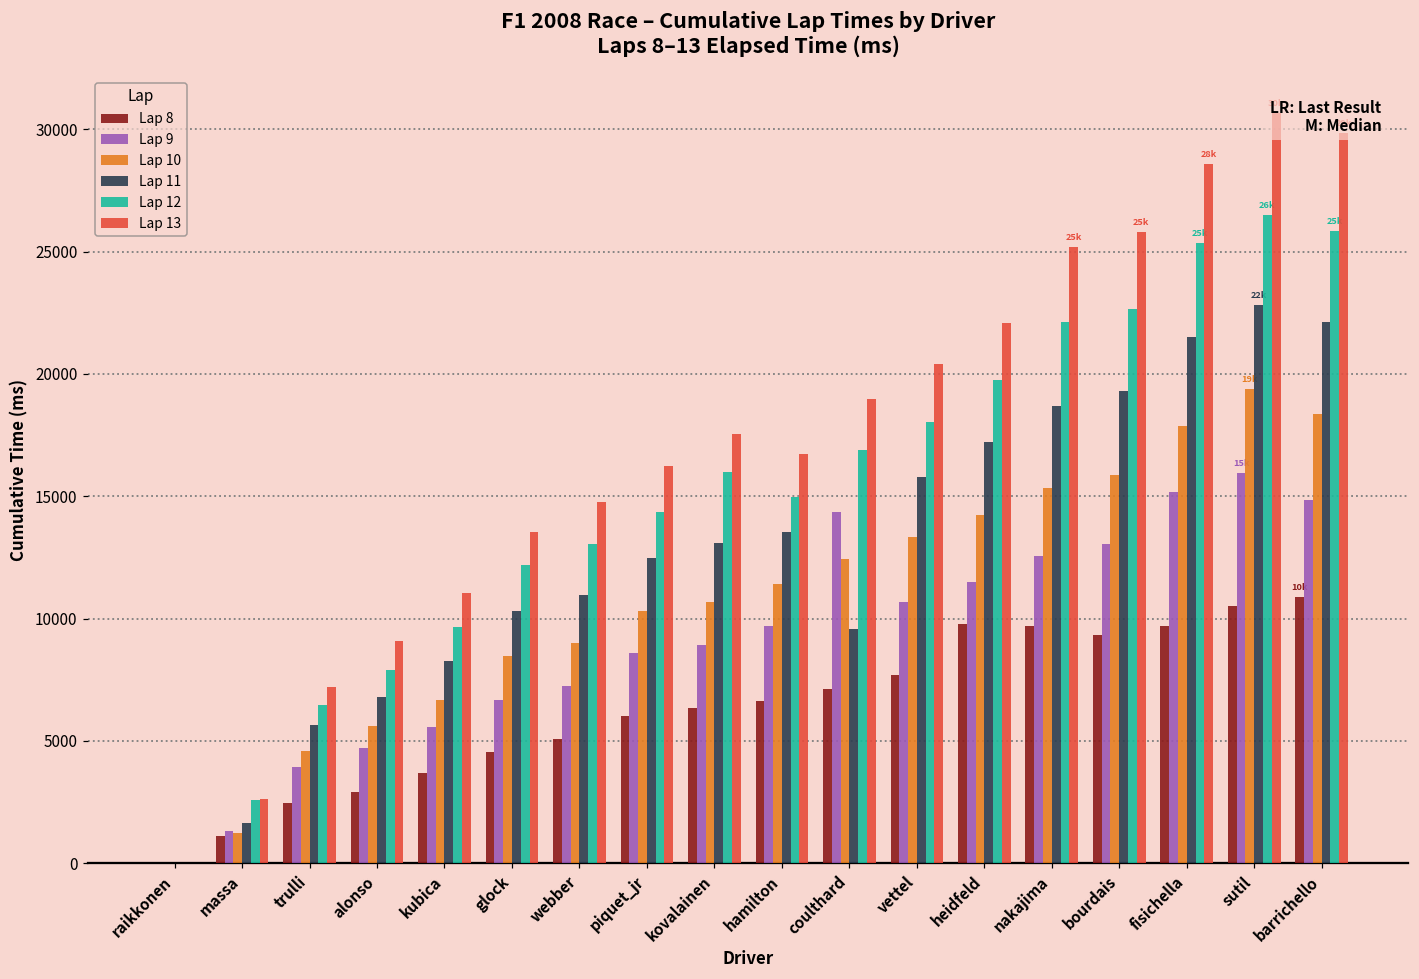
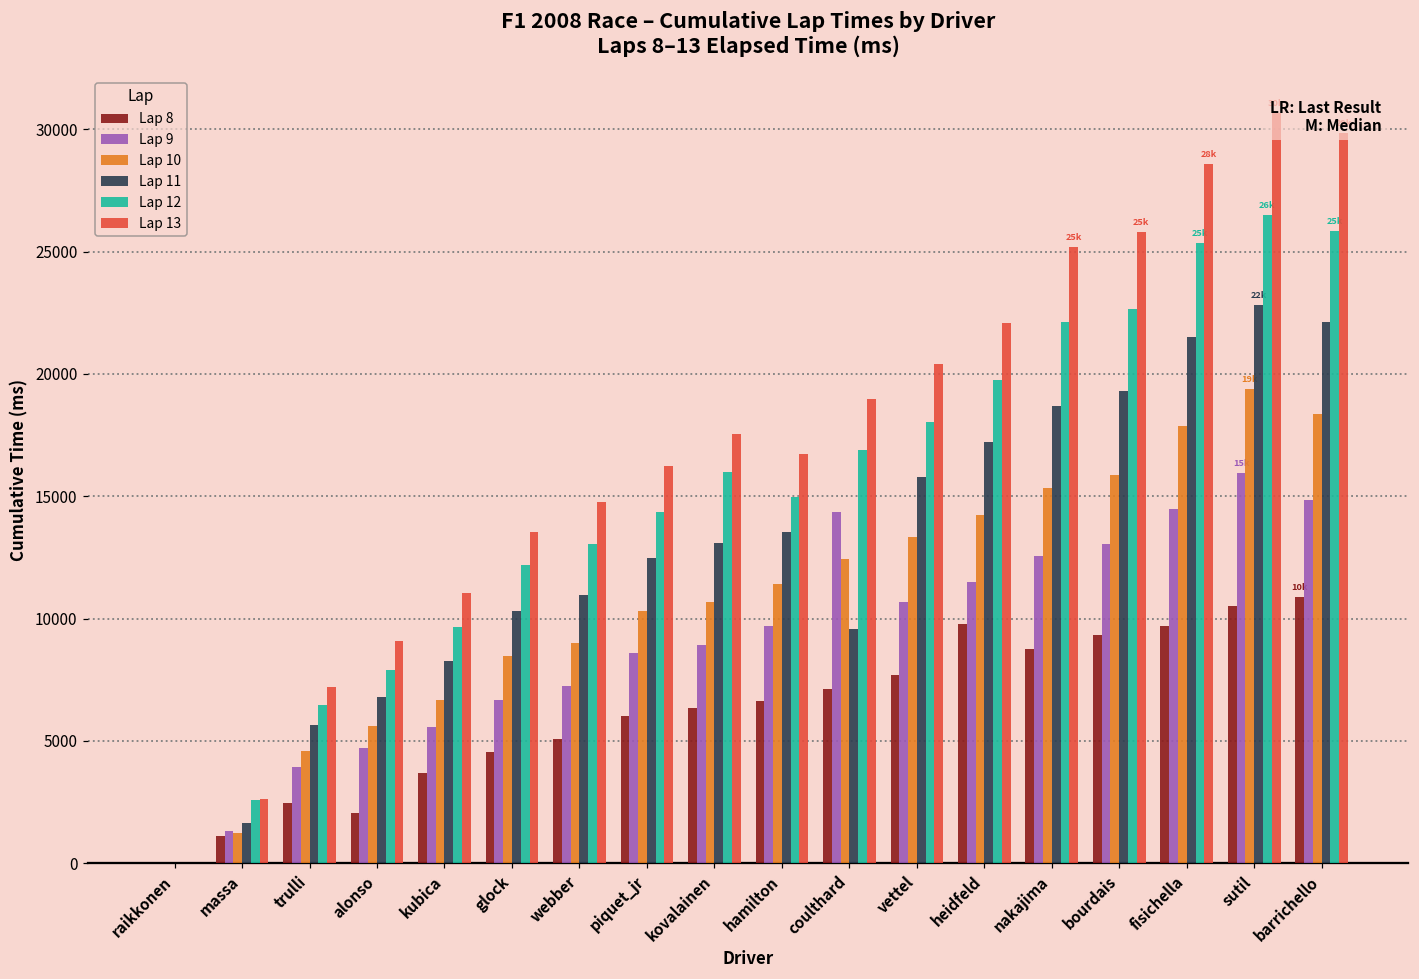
Lap 8, alonso: 2900 -> 2100
Lap 8, nakajima: 9700 -> 8800
Lap 9, fisichella: 15200 -> 14500
